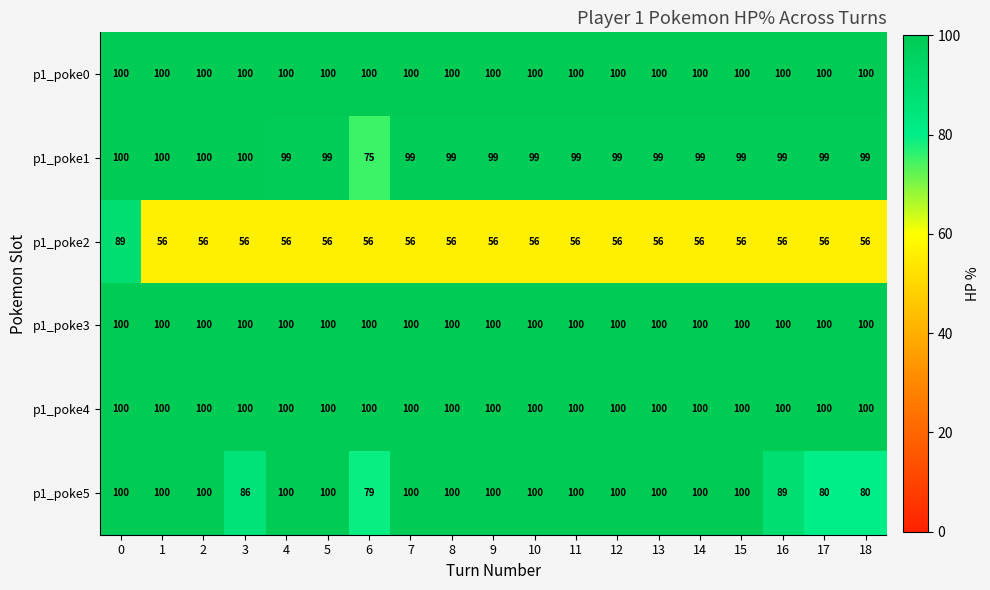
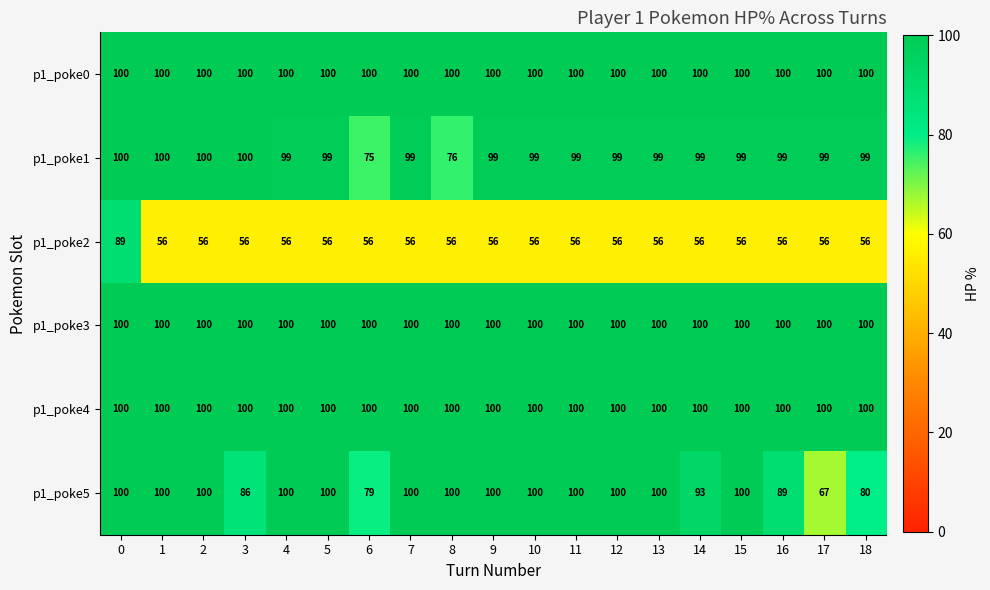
p1_poke1, 8: 99 -> 76
p1_poke5, 14: 100 -> 93
p1_poke5, 17: 80 -> 67
